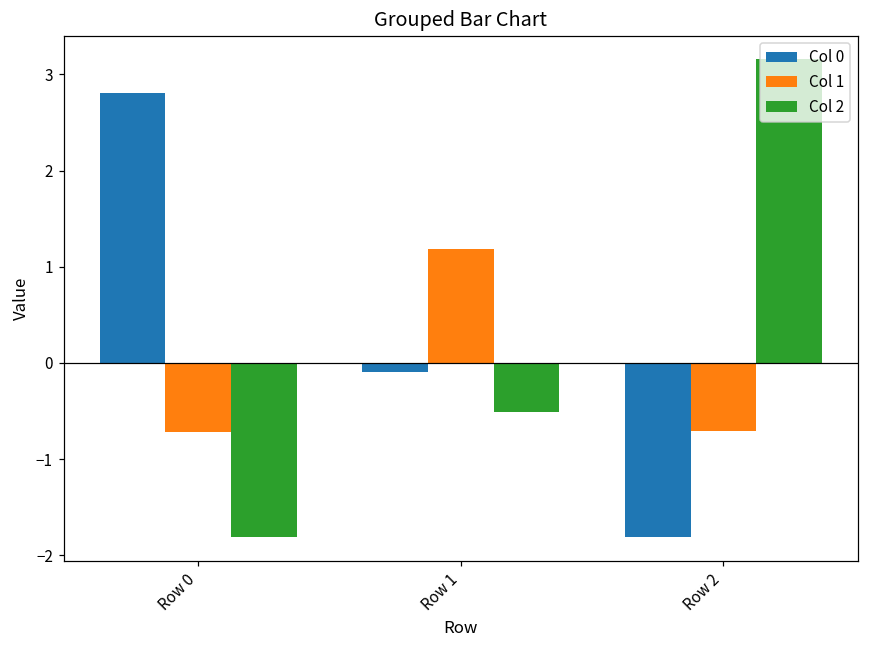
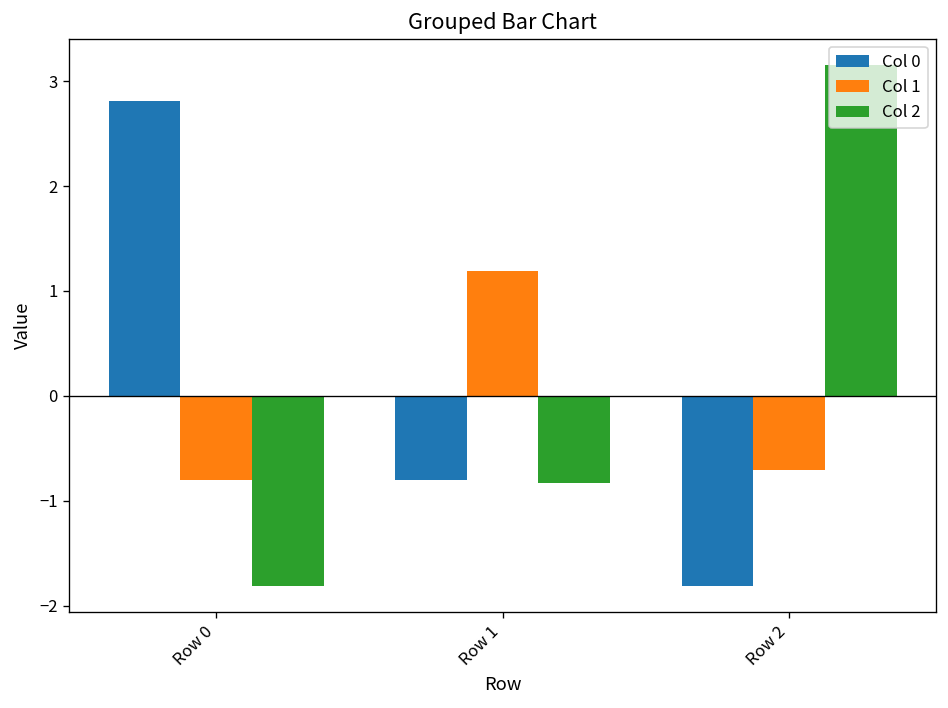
Col 1, Row 0: -0.7 -> -0.8
Col 0, Row 1: -0.1 -> -0.8
Col 2, Row 1: -0.5 -> -0.8
